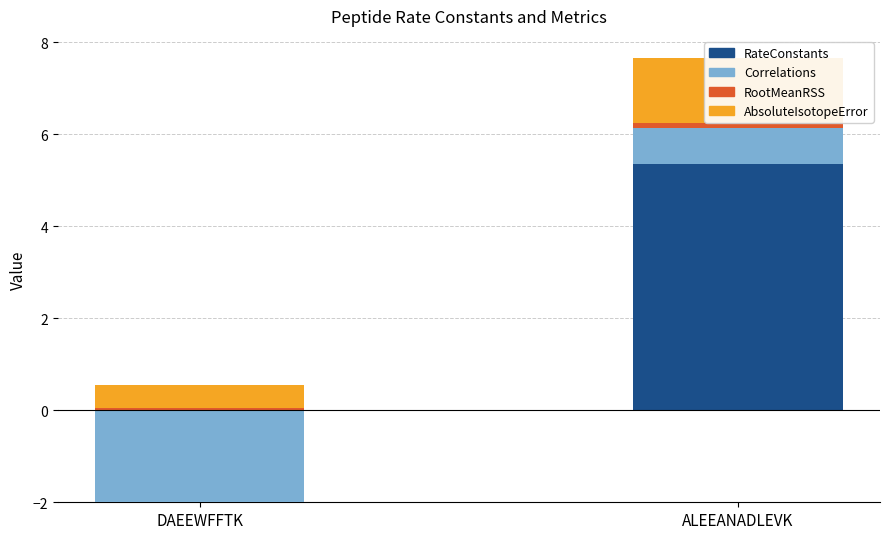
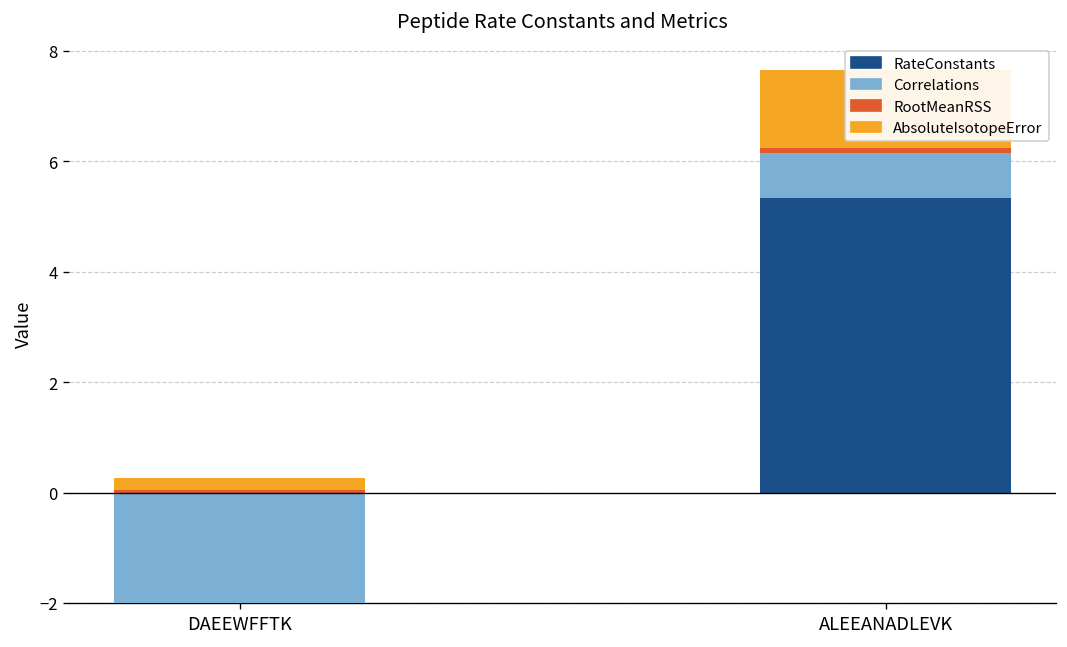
AbsoluteIsotopeError, DAEEWFFTK: 0.5 -> 0.2
